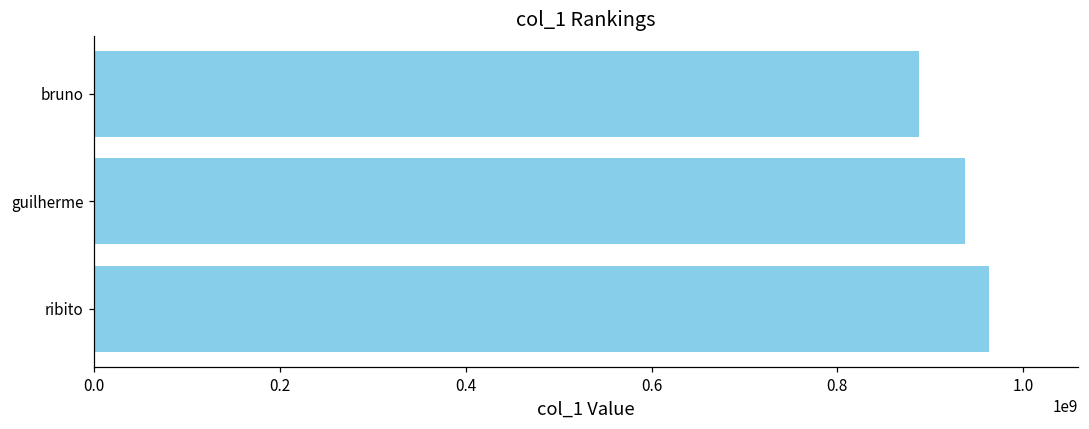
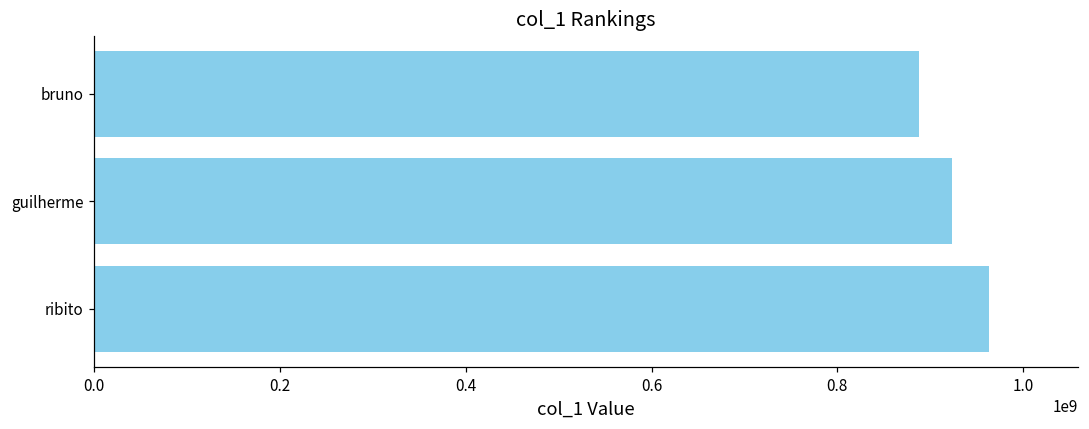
guilherme: 940000000 -> 920000000
